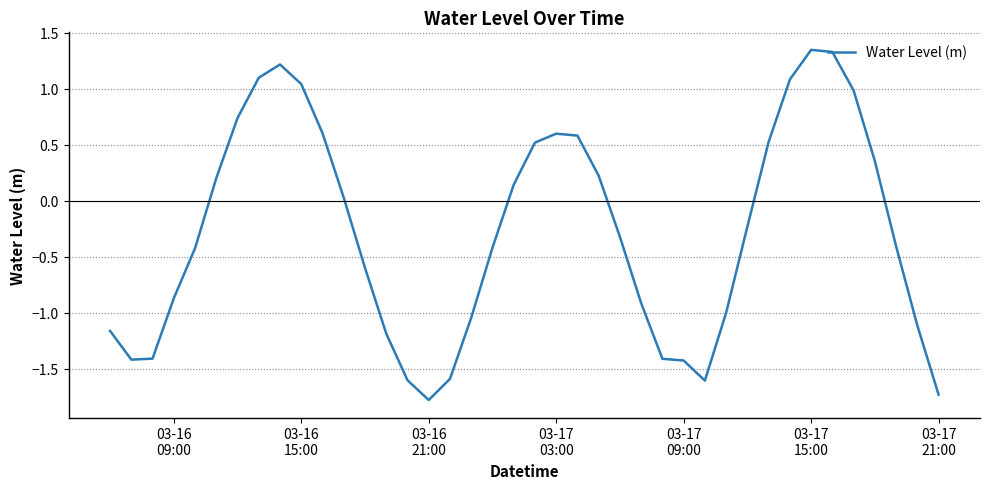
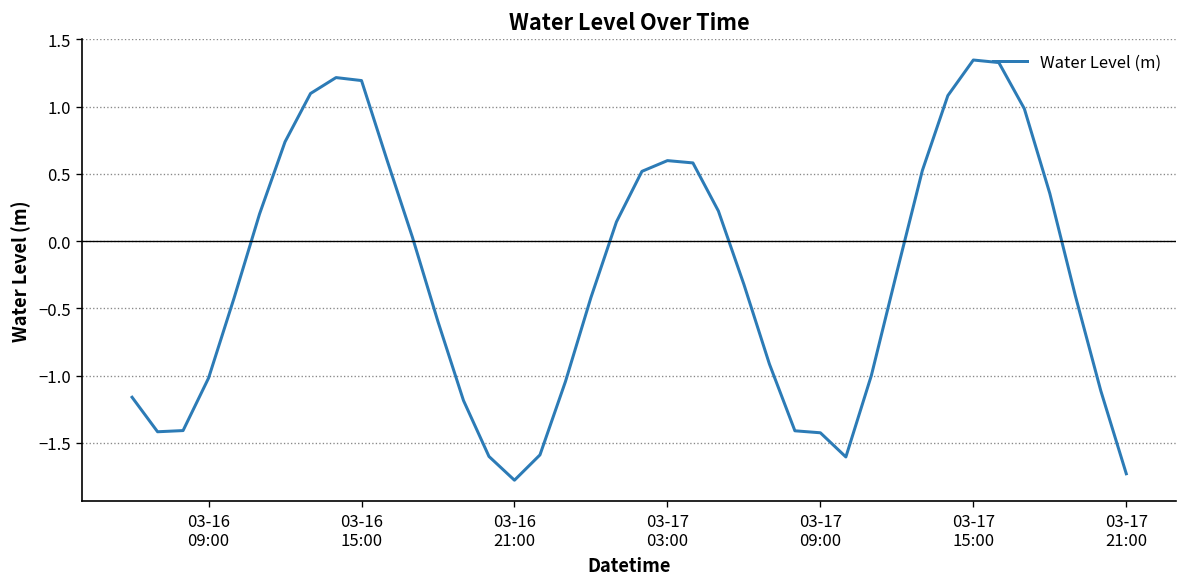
03-16 09:00: -0.87 -> -1.02
03-16 15:00: 1.04 -> 1.19
